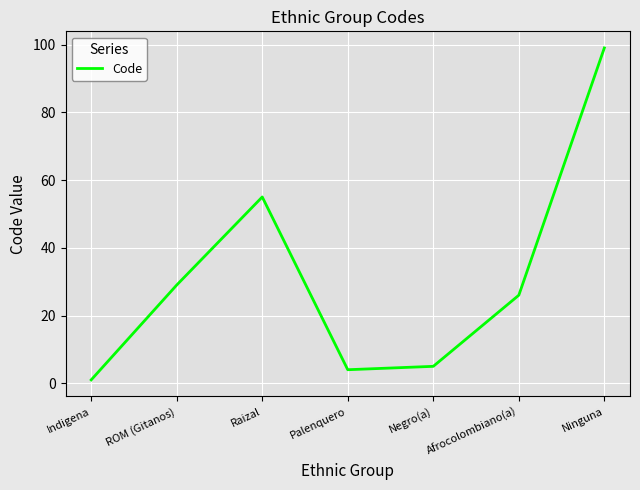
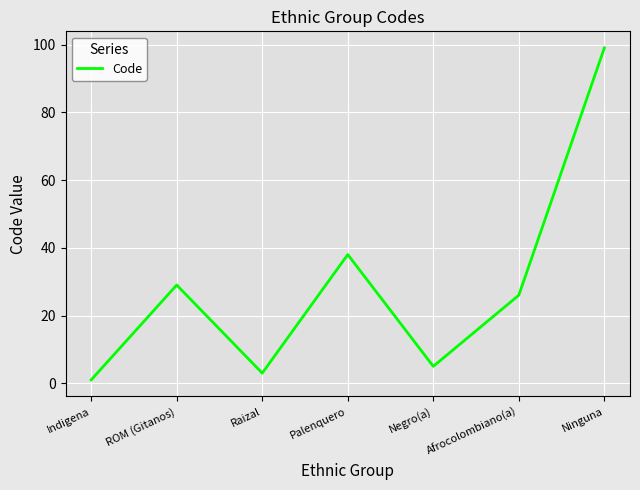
Raizal: 55 -> 3
Palenquero: 4 -> 38
